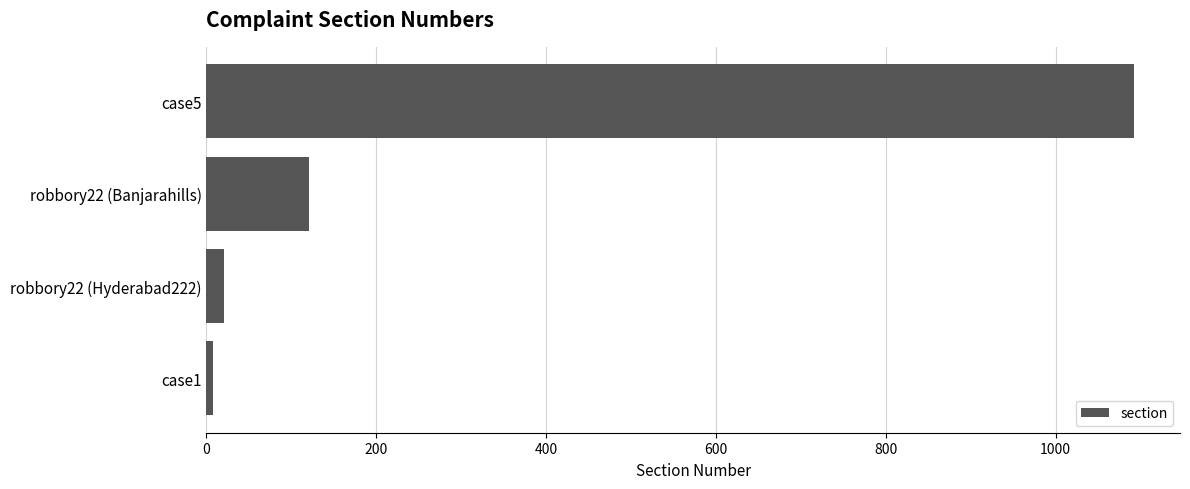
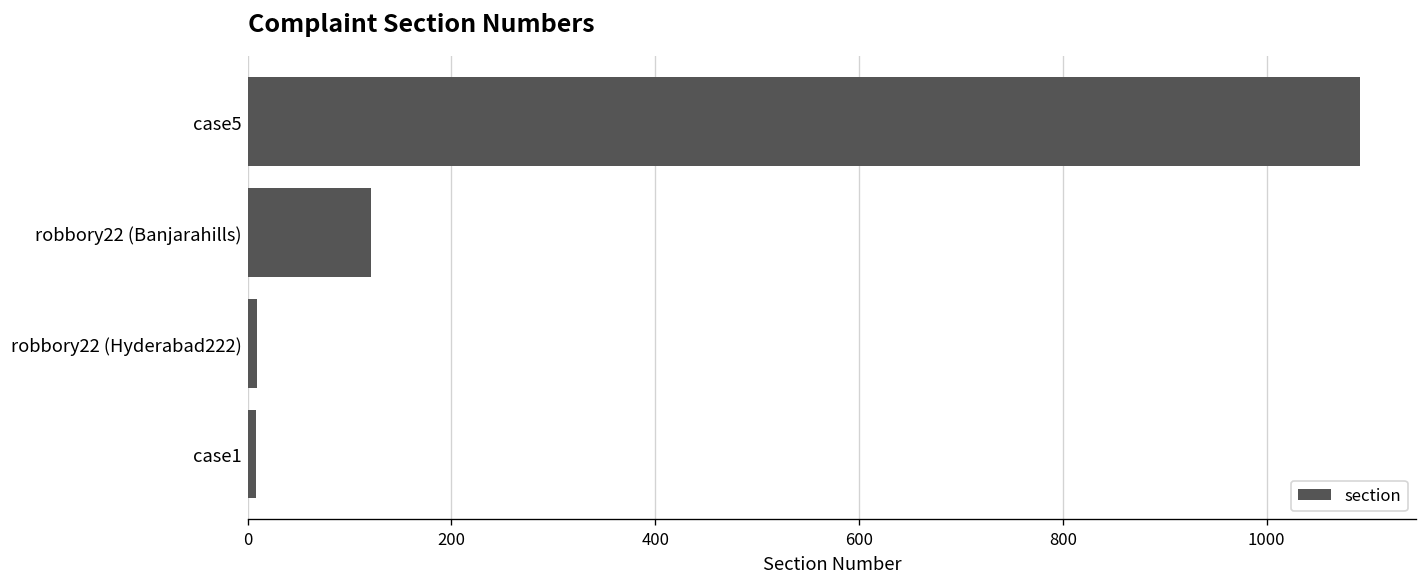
robbory22 (Hyderabad222): 20 -> 10
